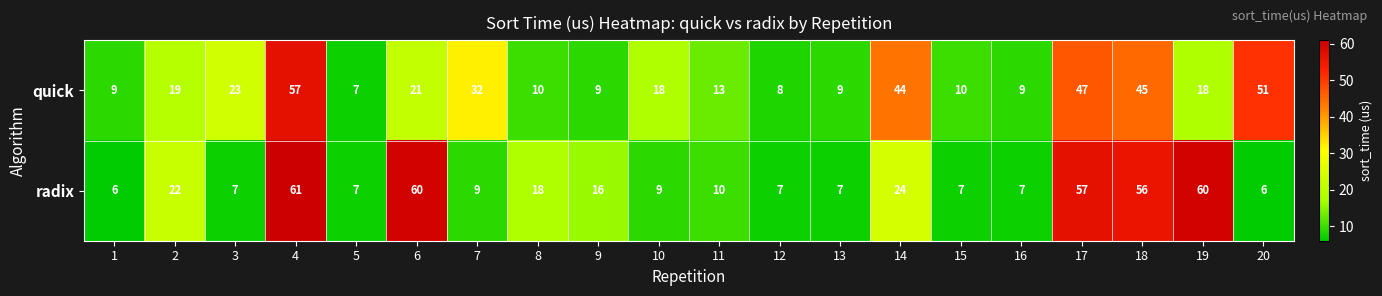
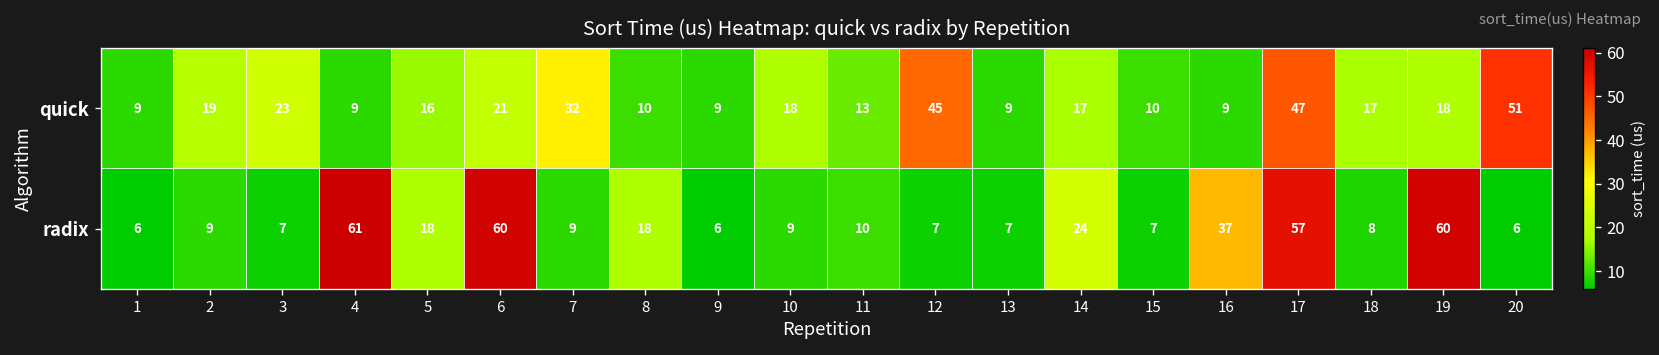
quick, 4: 57 -> 9
quick, 5: 7 -> 16
quick, 12: 8 -> 45
quick, 14: 44 -> 17
quick, 18: 45 -> 17
radix, 2: 22 -> 9
radix, 5: 7 -> 18
radix, 9: 16 -> 6
radix, 16: 7 -> 37
radix, 18: 56 -> 8
